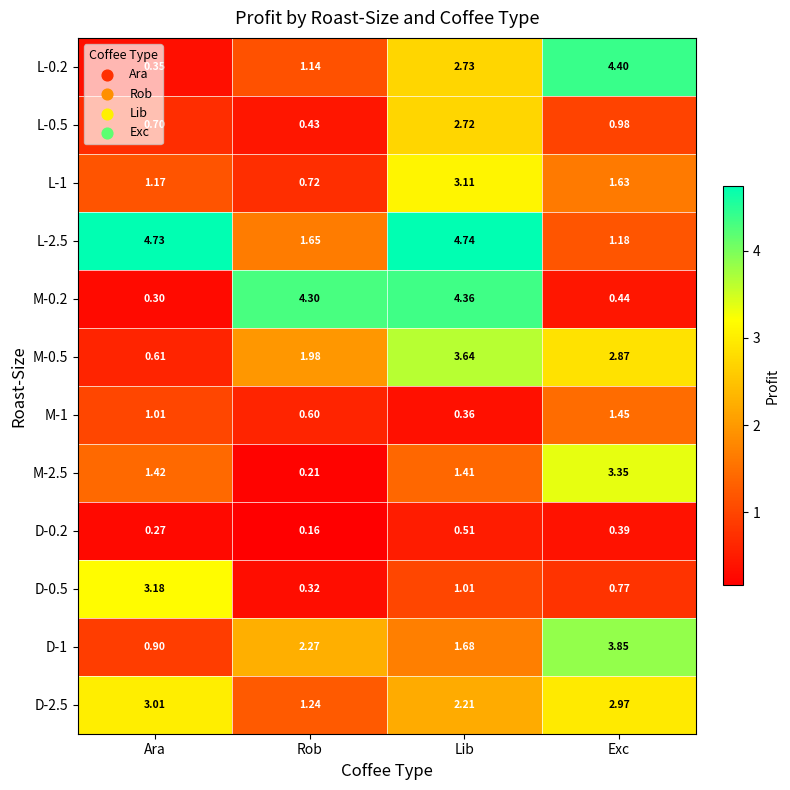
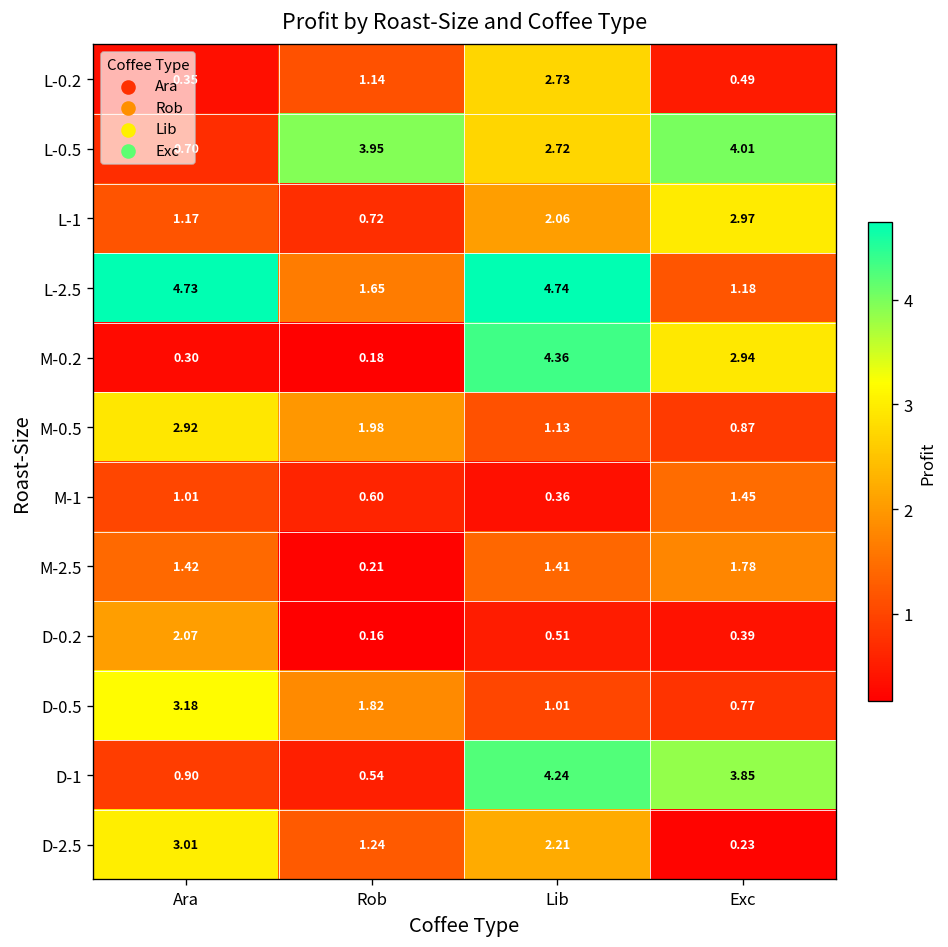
L-0.2, Exc: 4.40 -> 0.49
L-0.5, Rob: 0.43 -> 3.95
L-0.5, Exc: 0.98 -> 4.01
L-1, Lib: 3.11 -> 2.06
L-1, Exc: 1.63 -> 2.97
M-0.2, Rob: 4.30 -> 0.18
M-0.2, Exc: 0.44 -> 2.94
M-0.5, Ara: 0.61 -> 2.92
M-0.5, Lib: 3.64 -> 1.13
M-0.5, Exc: 2.87 -> 0.87
M-2.5, Exc: 3.35 -> 1.78
D-0.2, Ara: 0.27 -> 2.07
D-0.5, Rob: 0.32 -> 1.82
D-1, Rob: 2.27 -> 0.54
D-1, Lib: 1.68 -> 4.24
D-2.5, Exc: 2.97 -> 0.23
